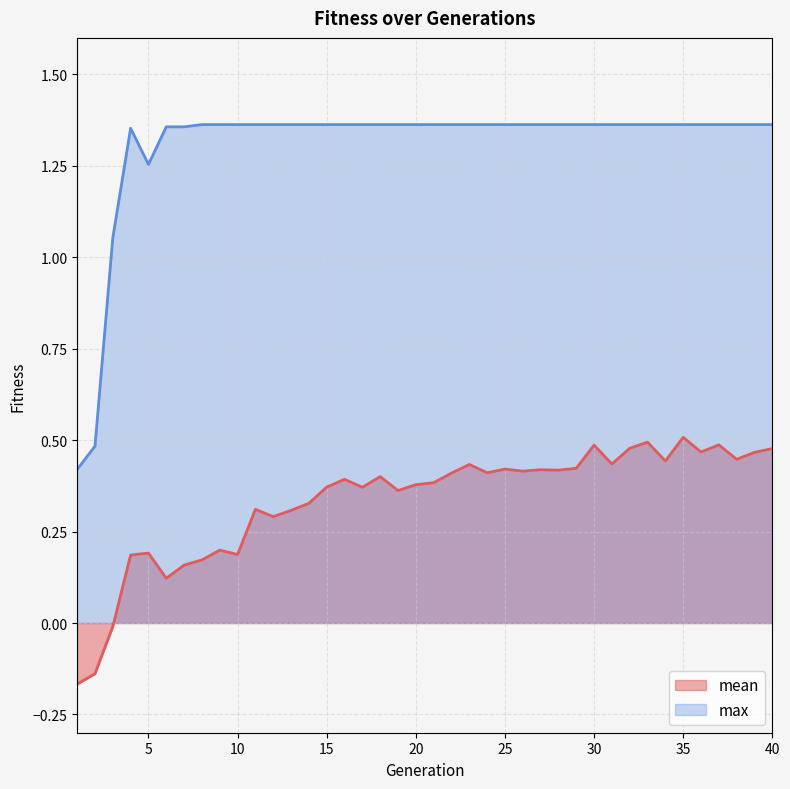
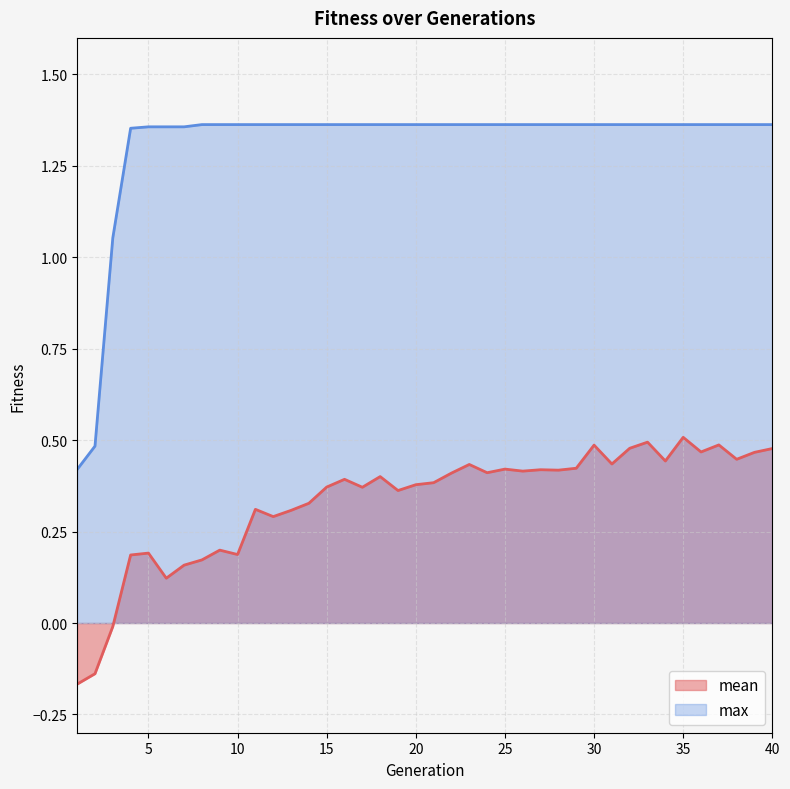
max, 5: 1.25 -> 1.36
